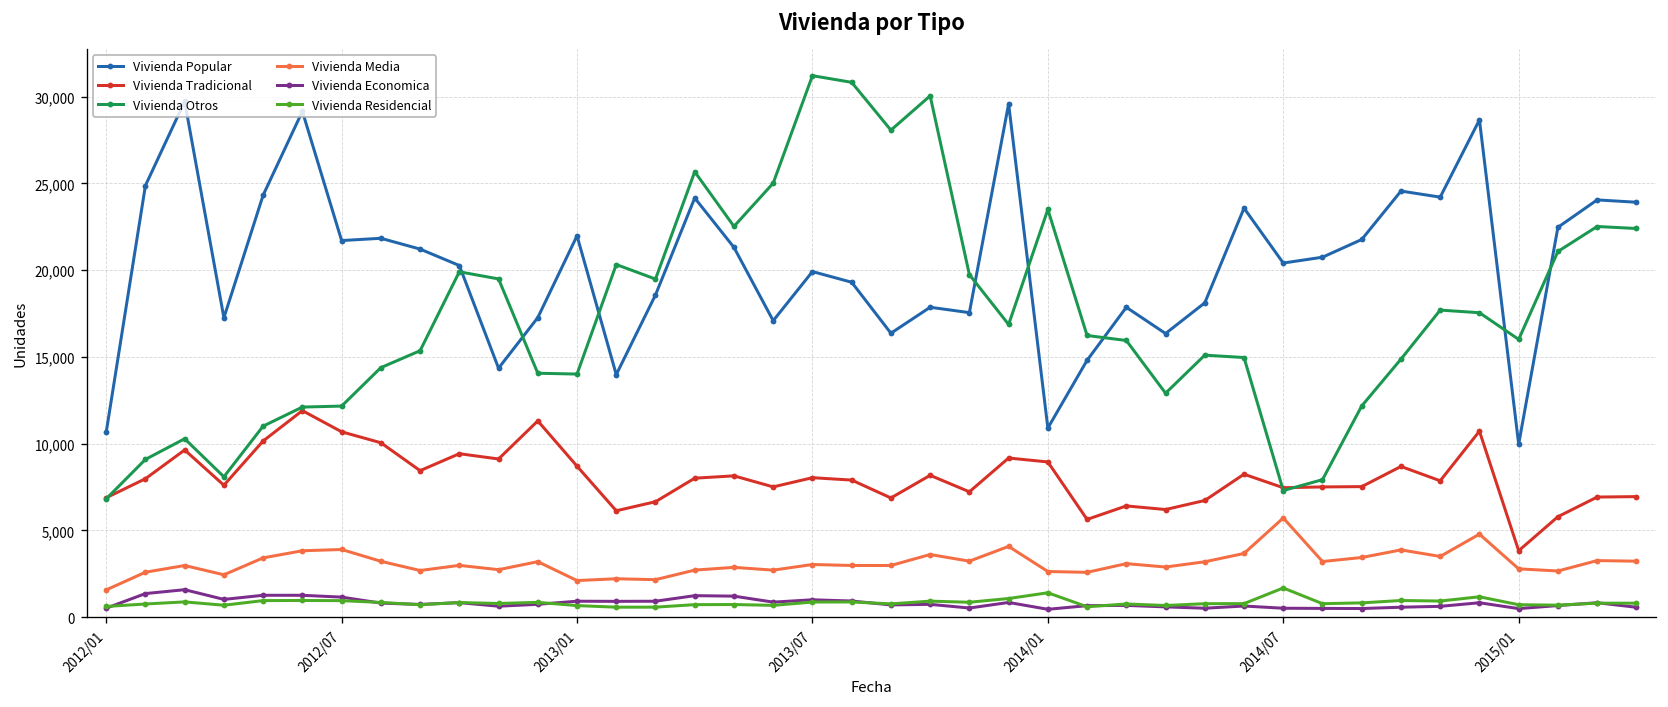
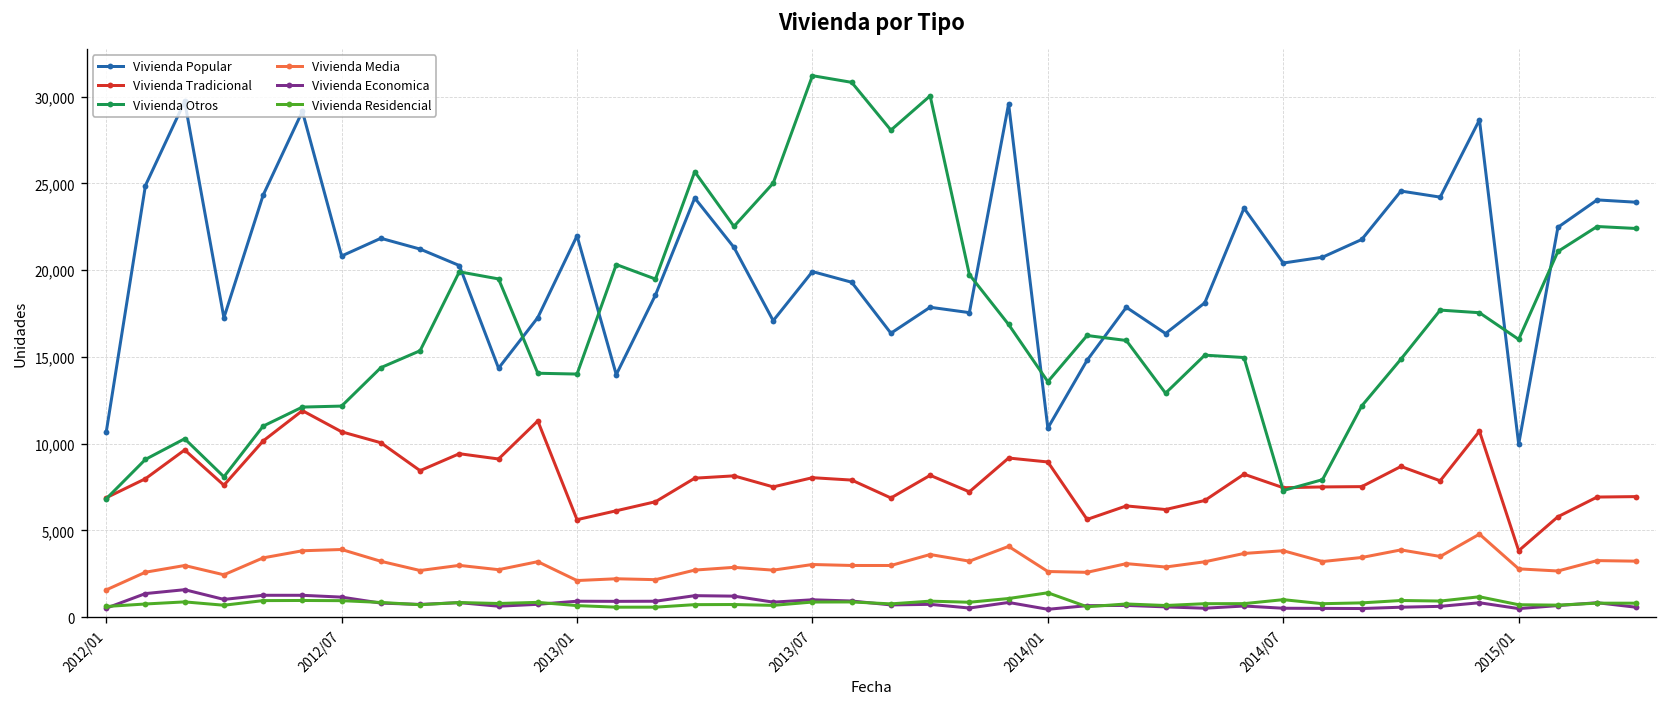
Vivienda Popular, 2012/07: 21,700 -> 20,800
Vivienda Tradicional, 2013/01: 8,700 -> 5,600
Vivienda Otros, 2014/01: 23,500 -> 13,600
Vivienda Media, 2014/07: 5,700 -> 3,800
Vivienda Residencial, 2014/07: 1,700 -> 1,000
